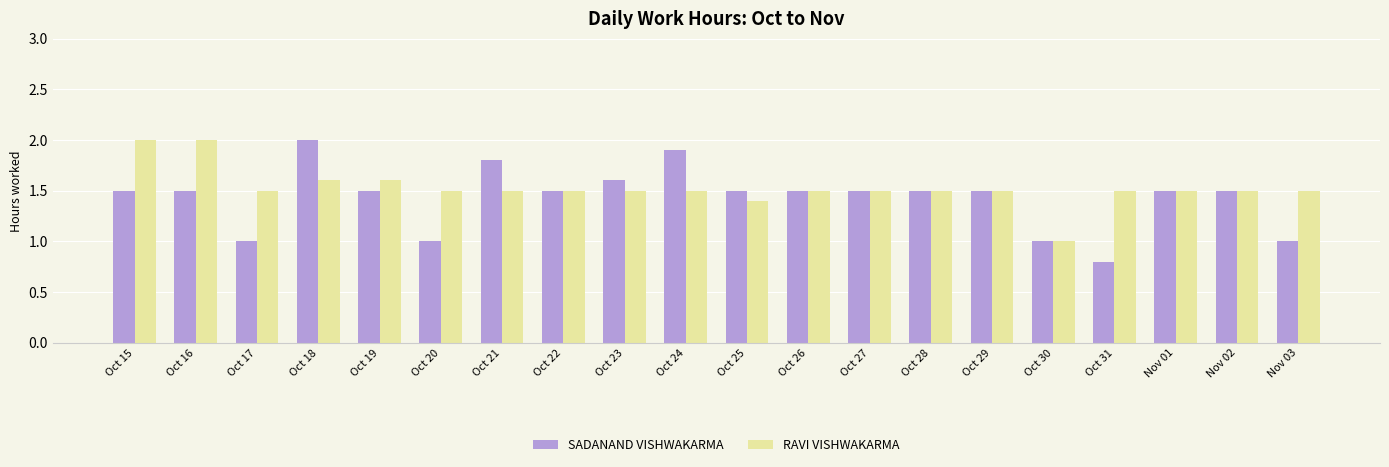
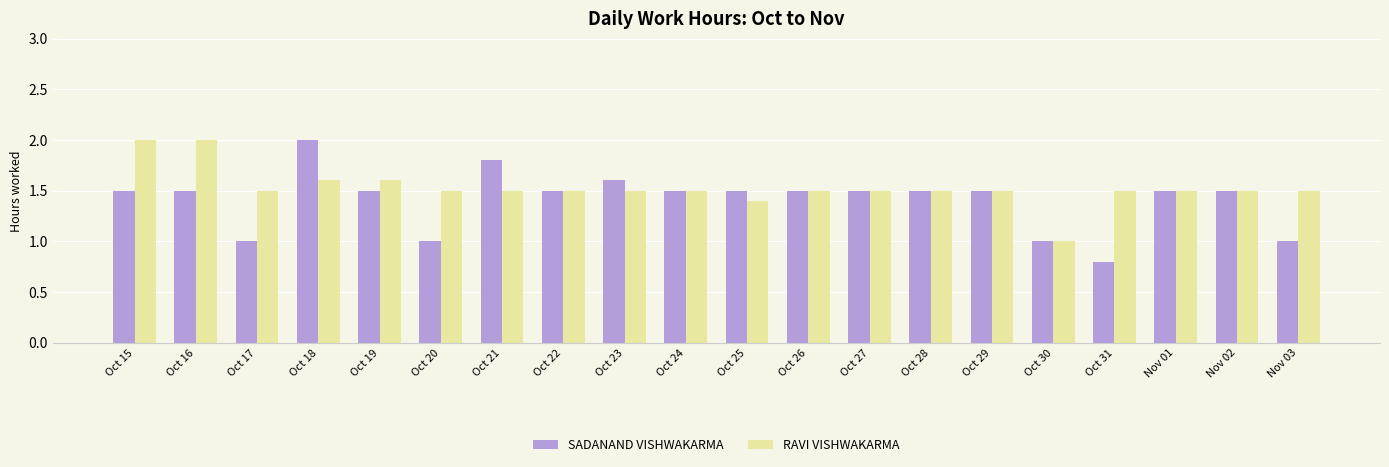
SADANAND VISHWAKARMA, Oct 24: 1.9 -> 1.5
